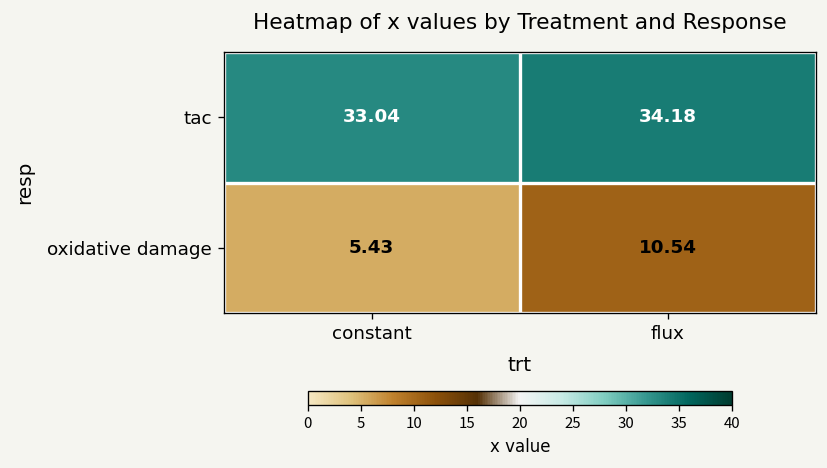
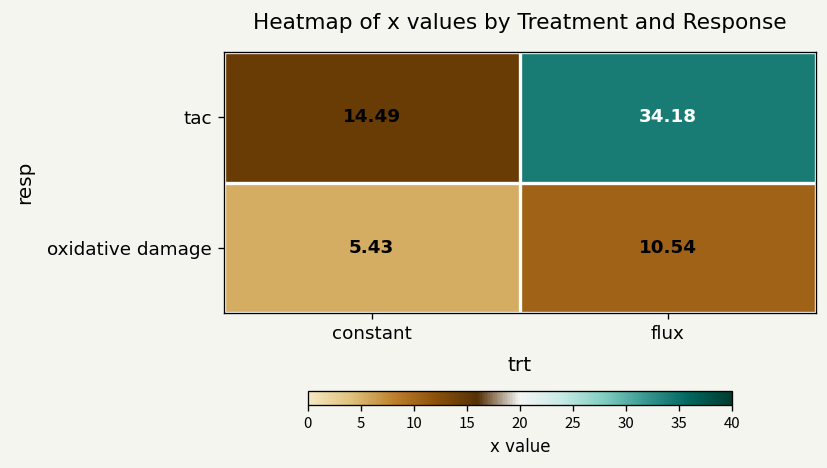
tac, constant: 33.04 -> 14.49
